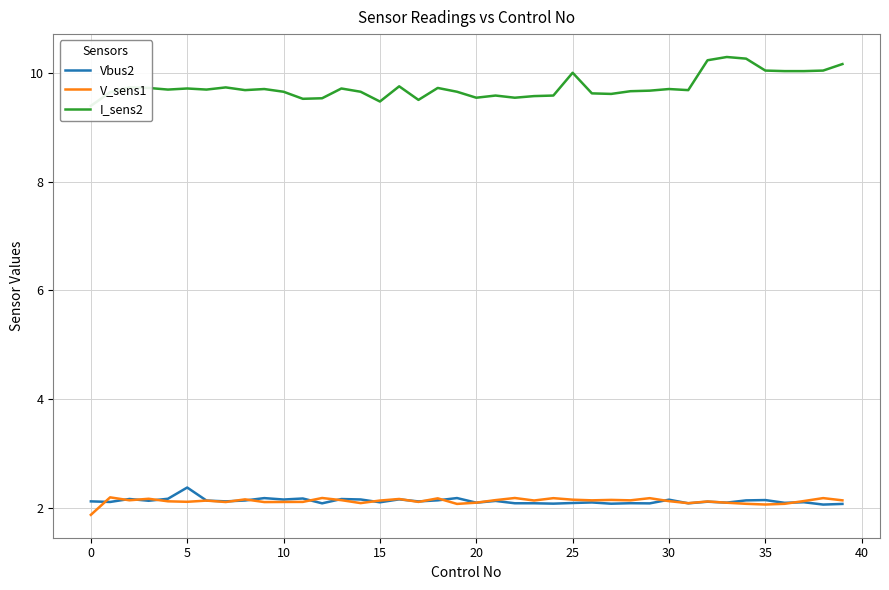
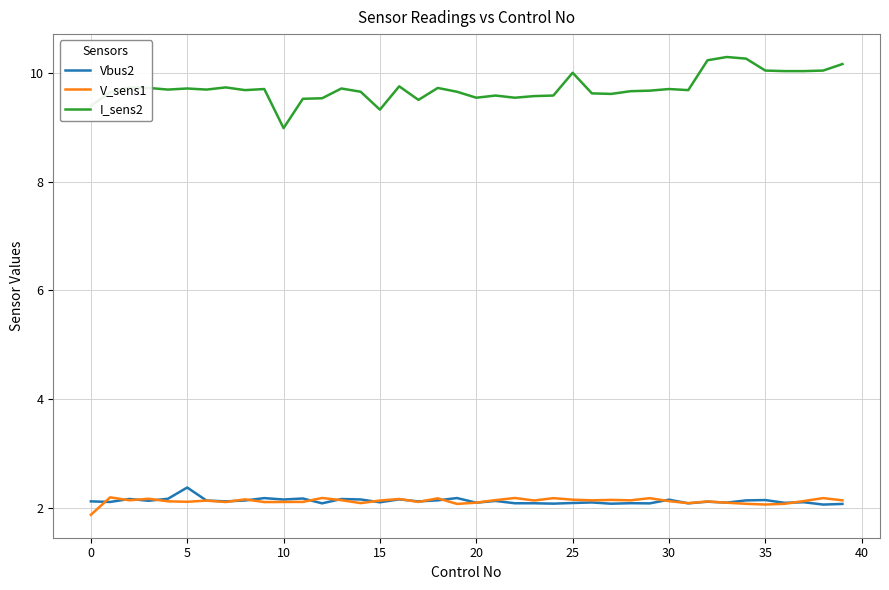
I_sens2, 10: 9.7 -> 9.0
I_sens2, 15: 9.5 -> 9.3
